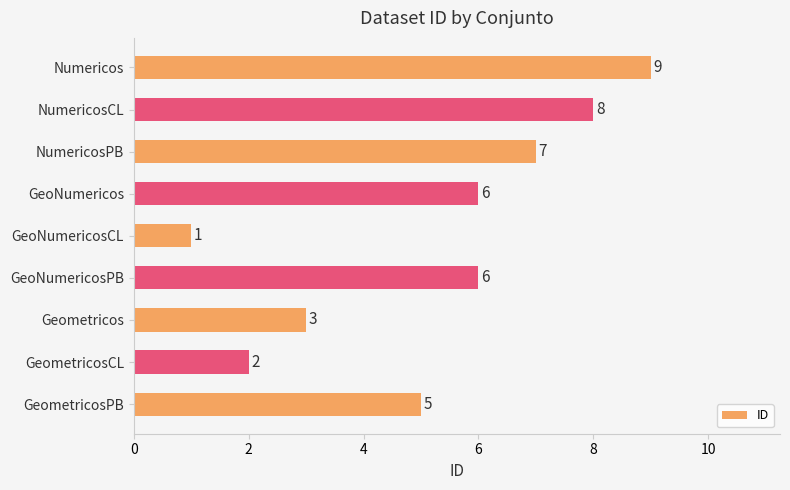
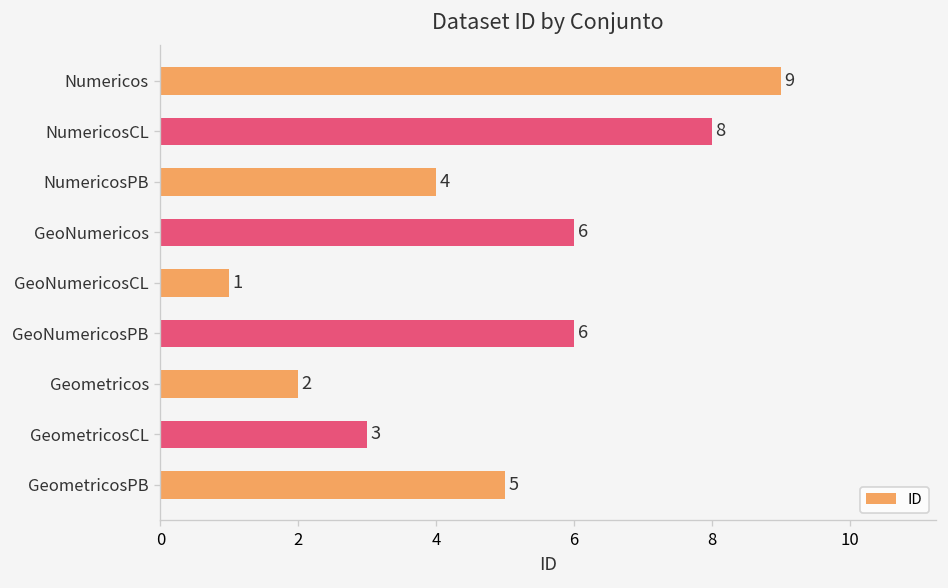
NumericosPB: 7 -> 4
Geometricos: 3 -> 2
GeometricosCL: 2 -> 3
